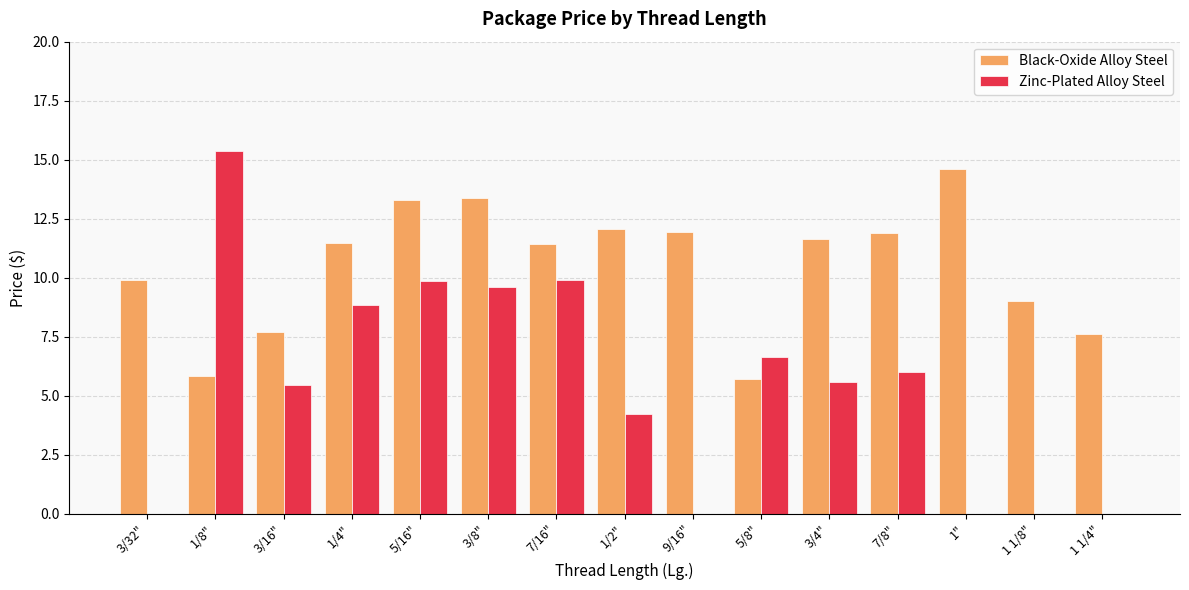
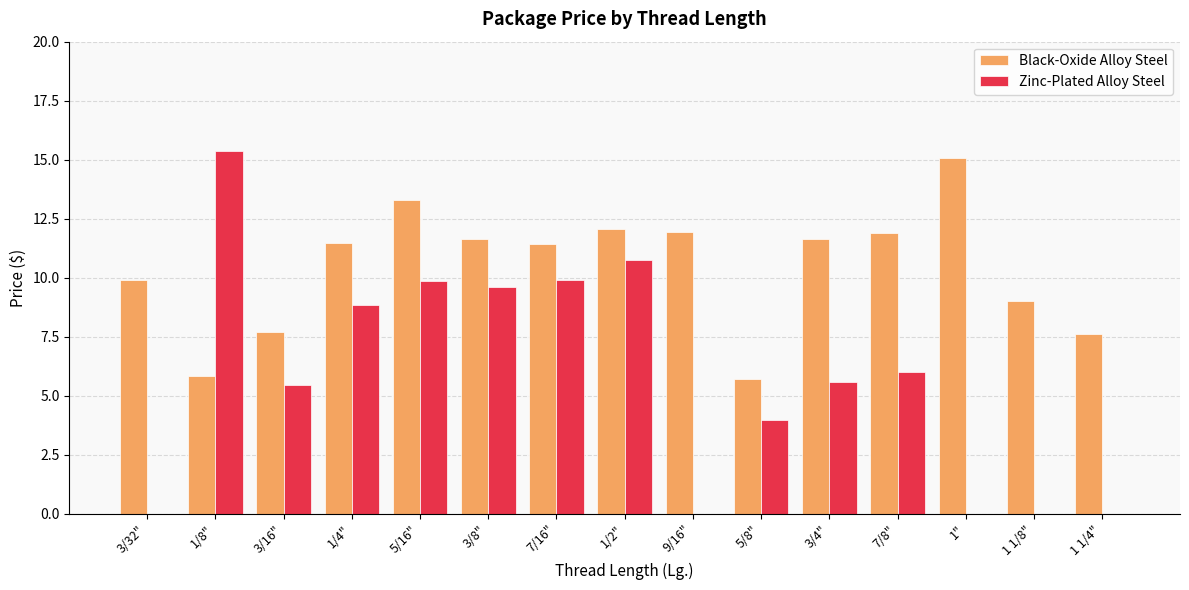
Black-Oxide Alloy Steel, 3/8": 13.4 -> 11.7
Zinc-Plated Alloy Steel, 1/2": 4.2 -> 10.8
Zinc-Plated Alloy Steel, 5/8": 6.6 -> 4.0
Black-Oxide Alloy Steel, 1": 14.6 -> 15.1
